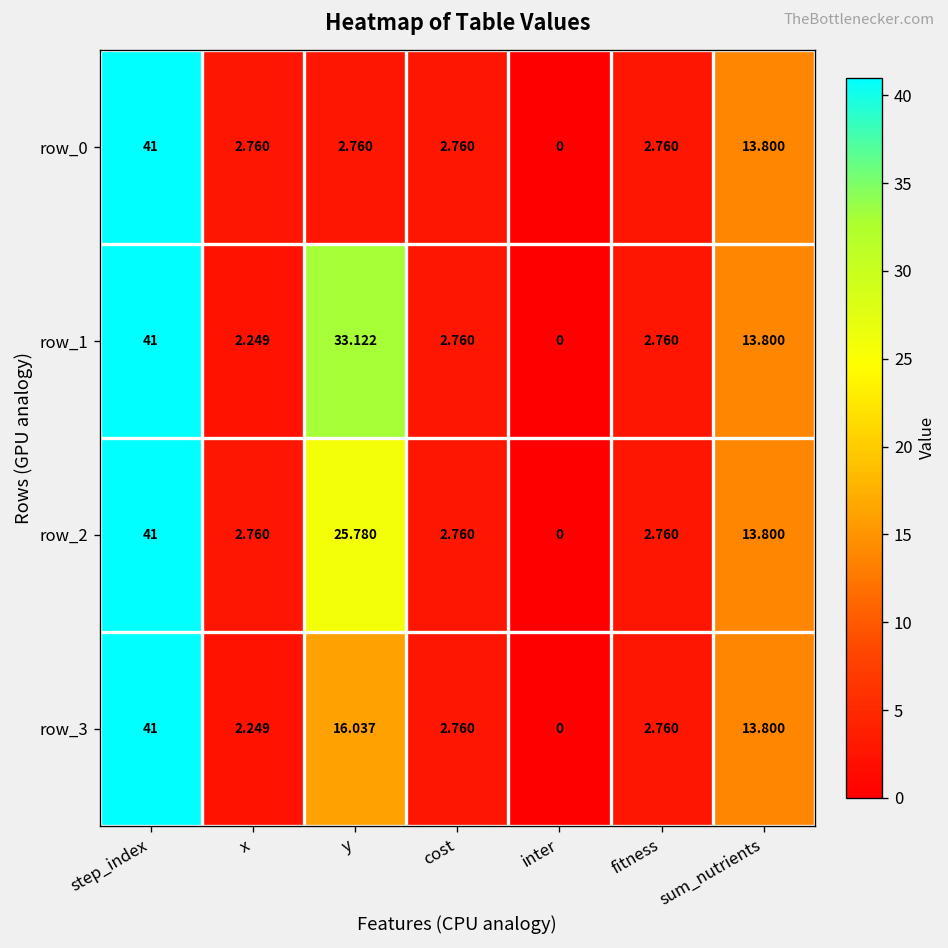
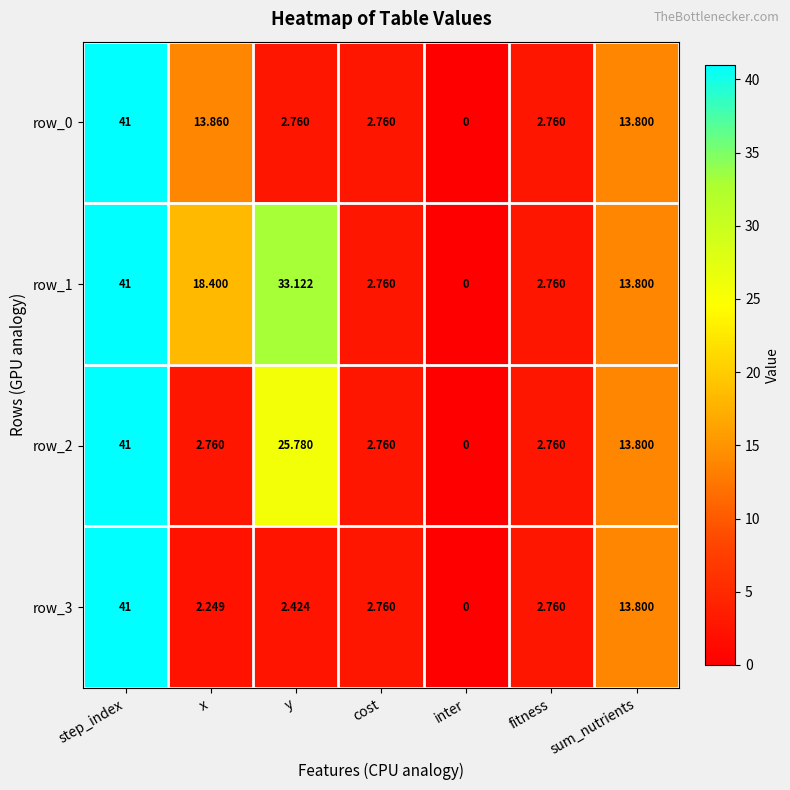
row_0, x: 2.760 -> 13.860
row_1, x: 2.249 -> 18.400
row_3, y: 16.037 -> 2.424
